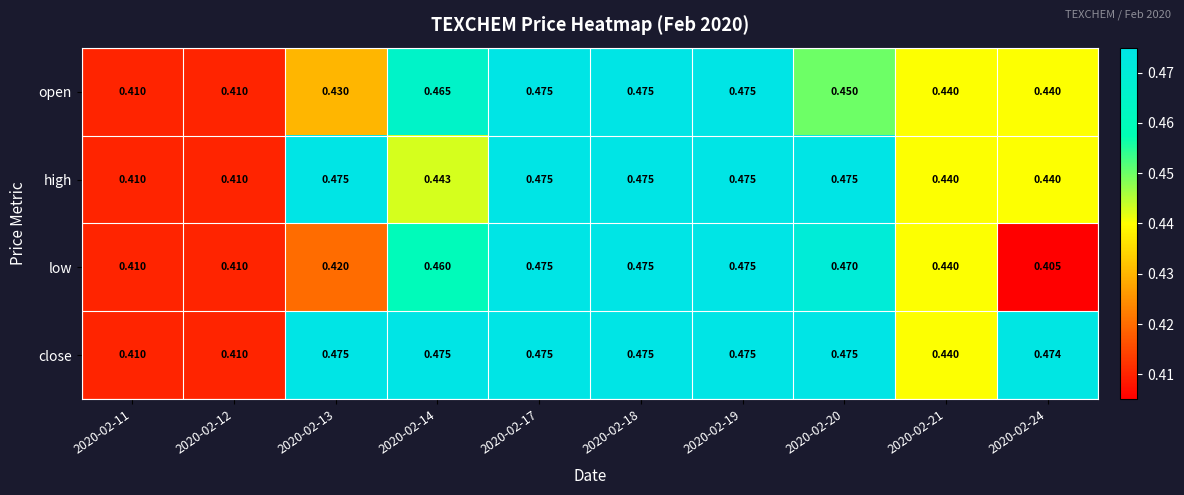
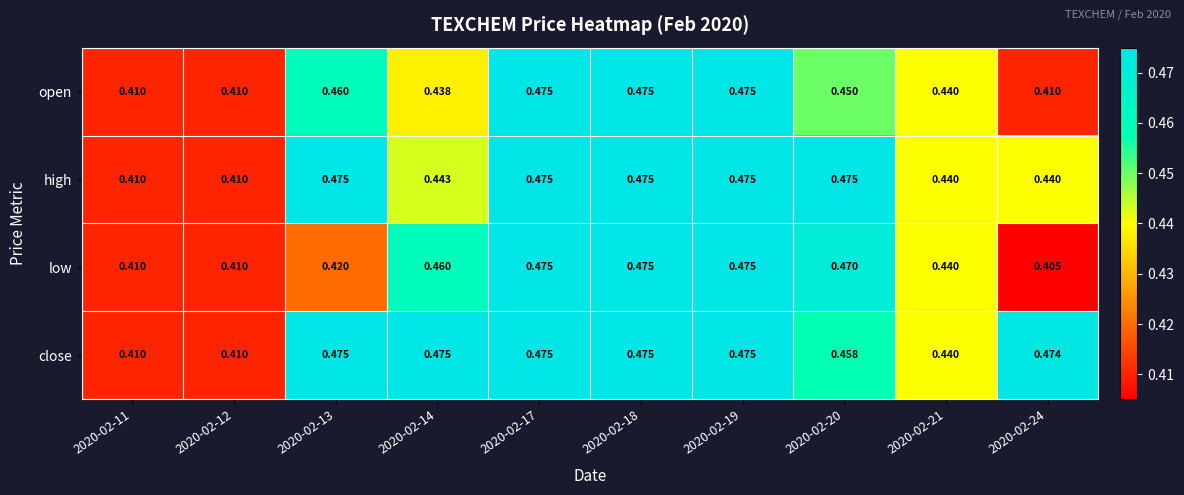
open, 2020-02-13: 0.430 -> 0.460
open, 2020-02-14: 0.465 -> 0.438
open, 2020-02-24: 0.440 -> 0.410
close, 2020-02-20: 0.475 -> 0.458
